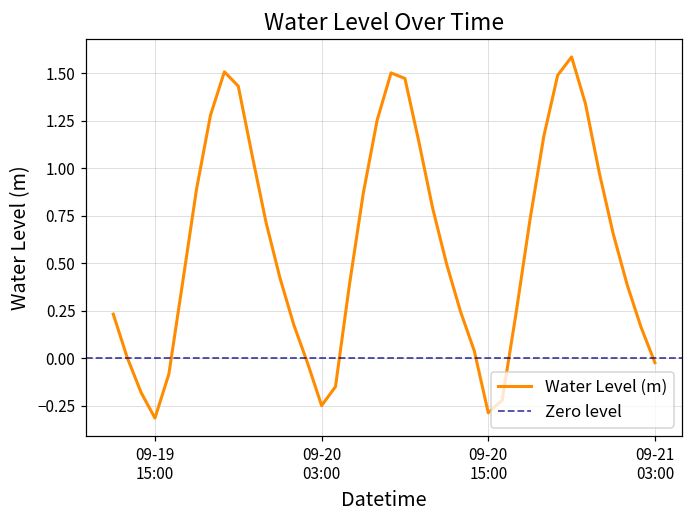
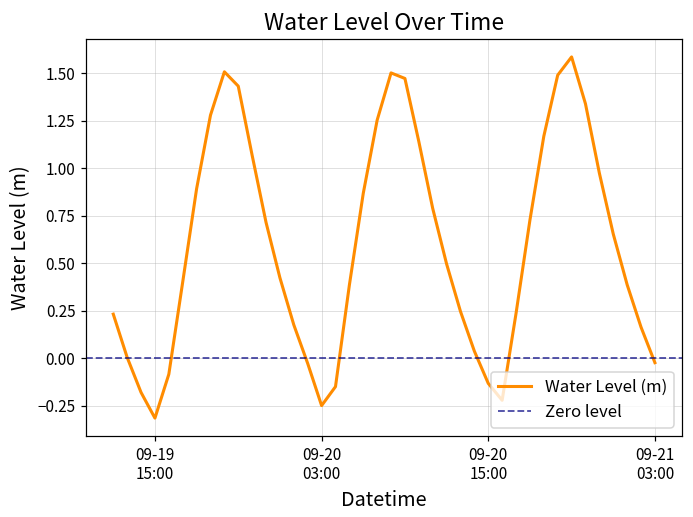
09-20 15:00: -0.29 -> -0.13
